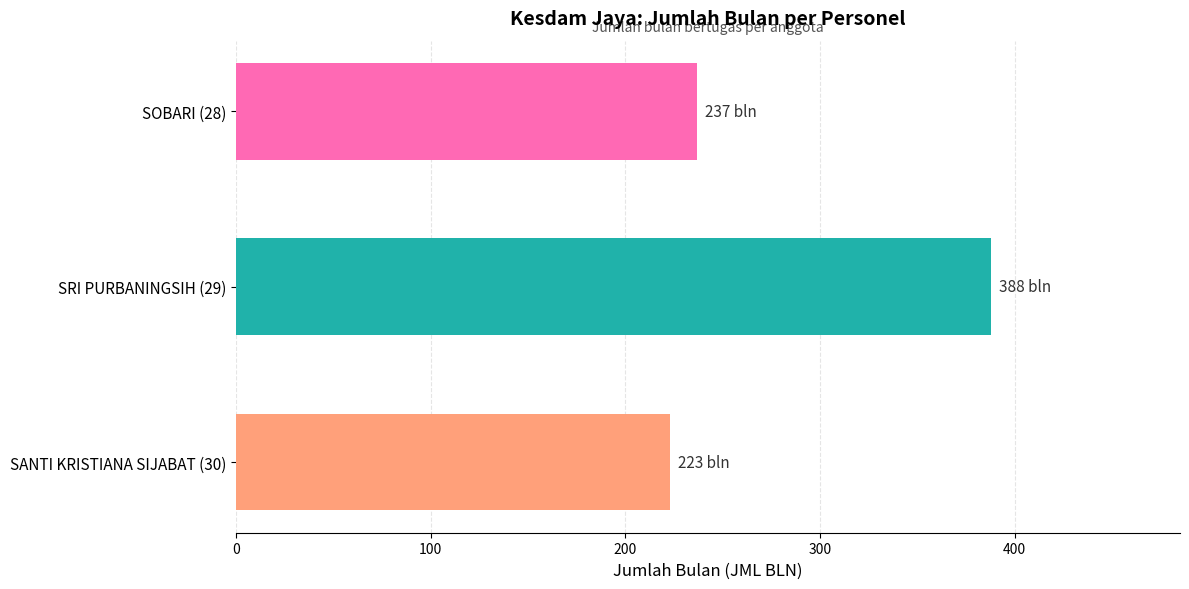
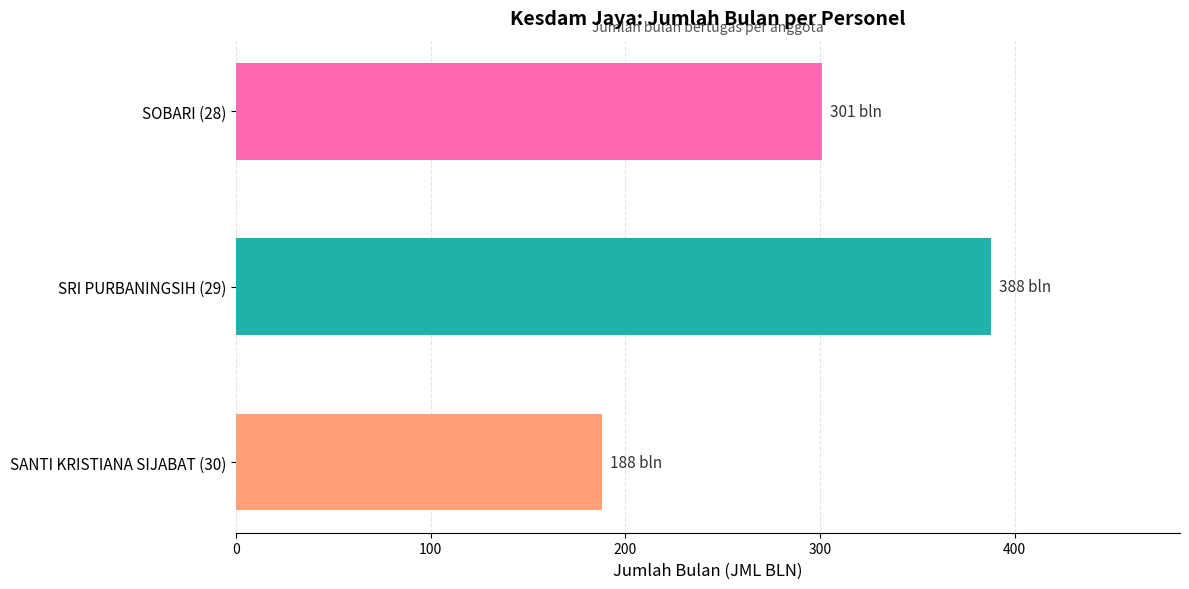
SOBARI (28): 237 -> 301
SANTI KRISTIANA SIJABAT (30): 223 -> 188
